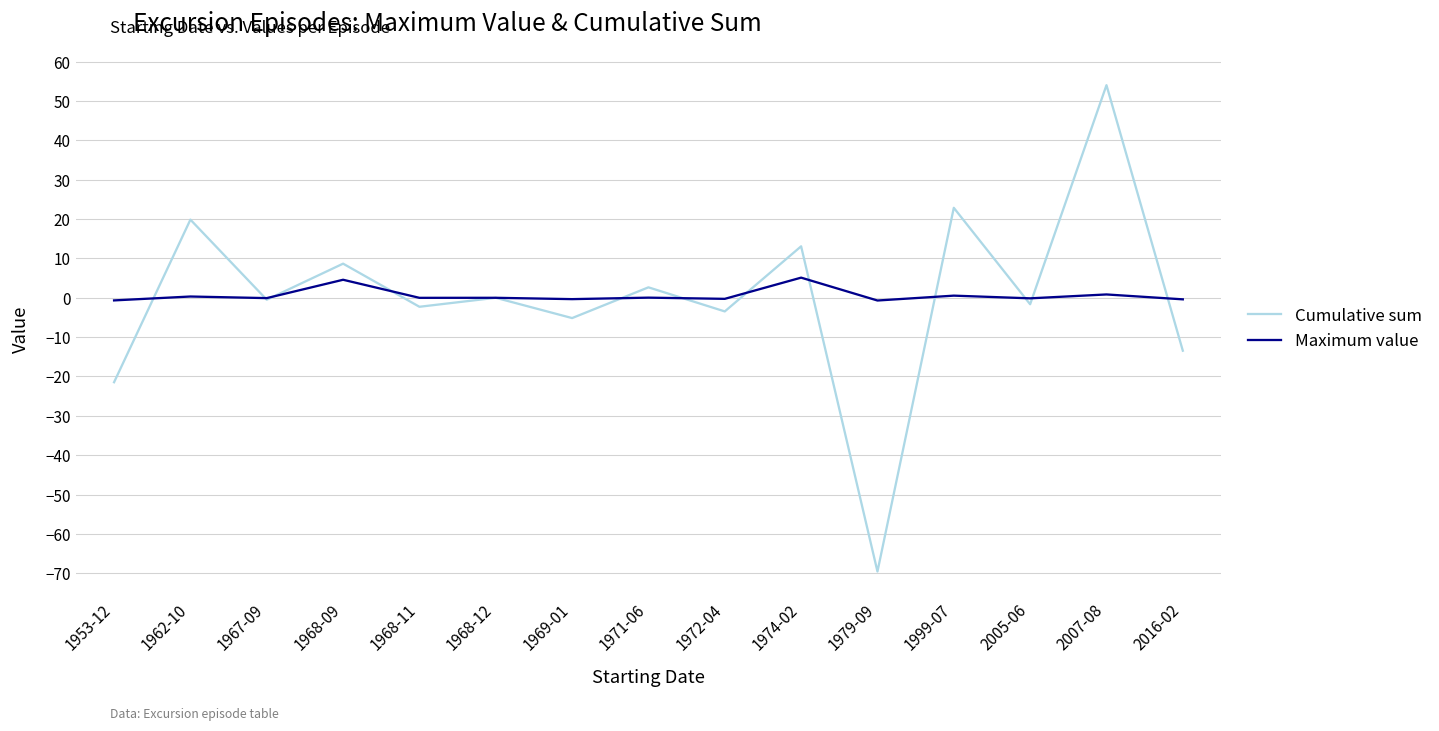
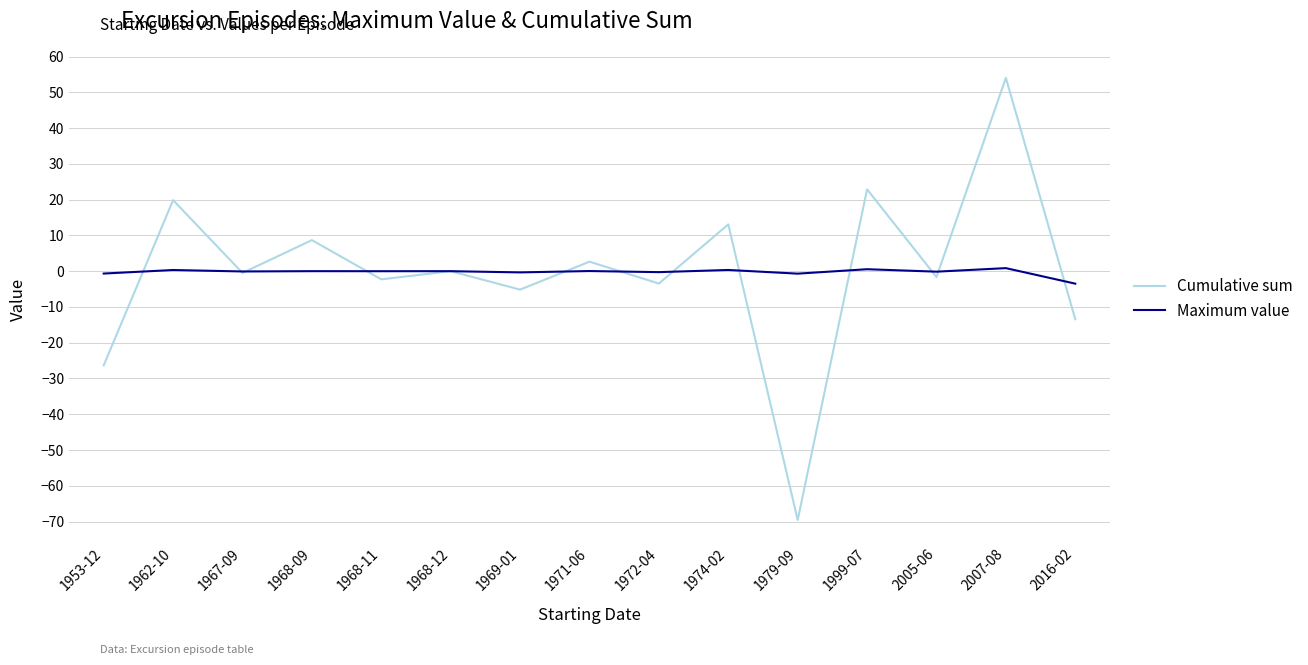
Cumulative sum, 1953-12: -21 -> -26
Maximum value, 1968-09: 5 -> 0
Maximum value, 1974-02: 5 -> 0
Maximum value, 2016-02: 0 -> -3
